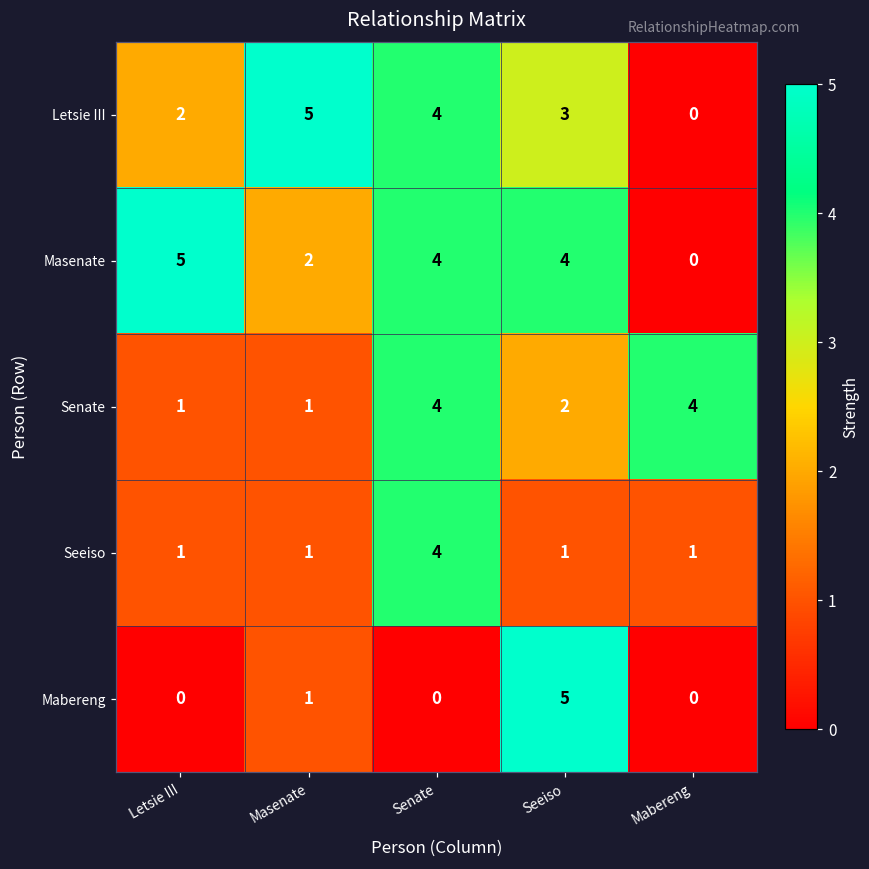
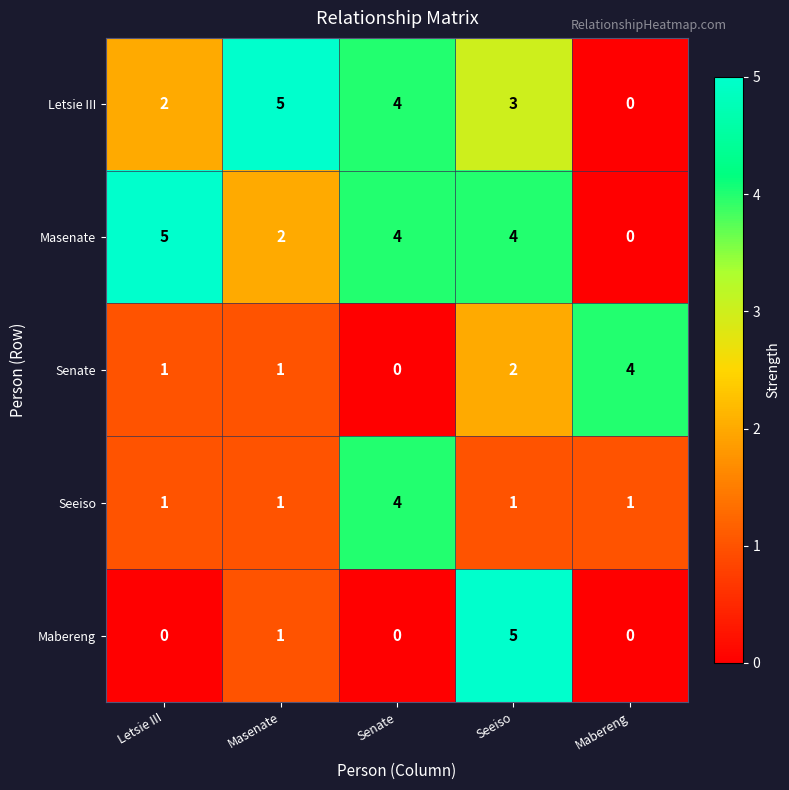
Senate, Senate: 4 -> 0
